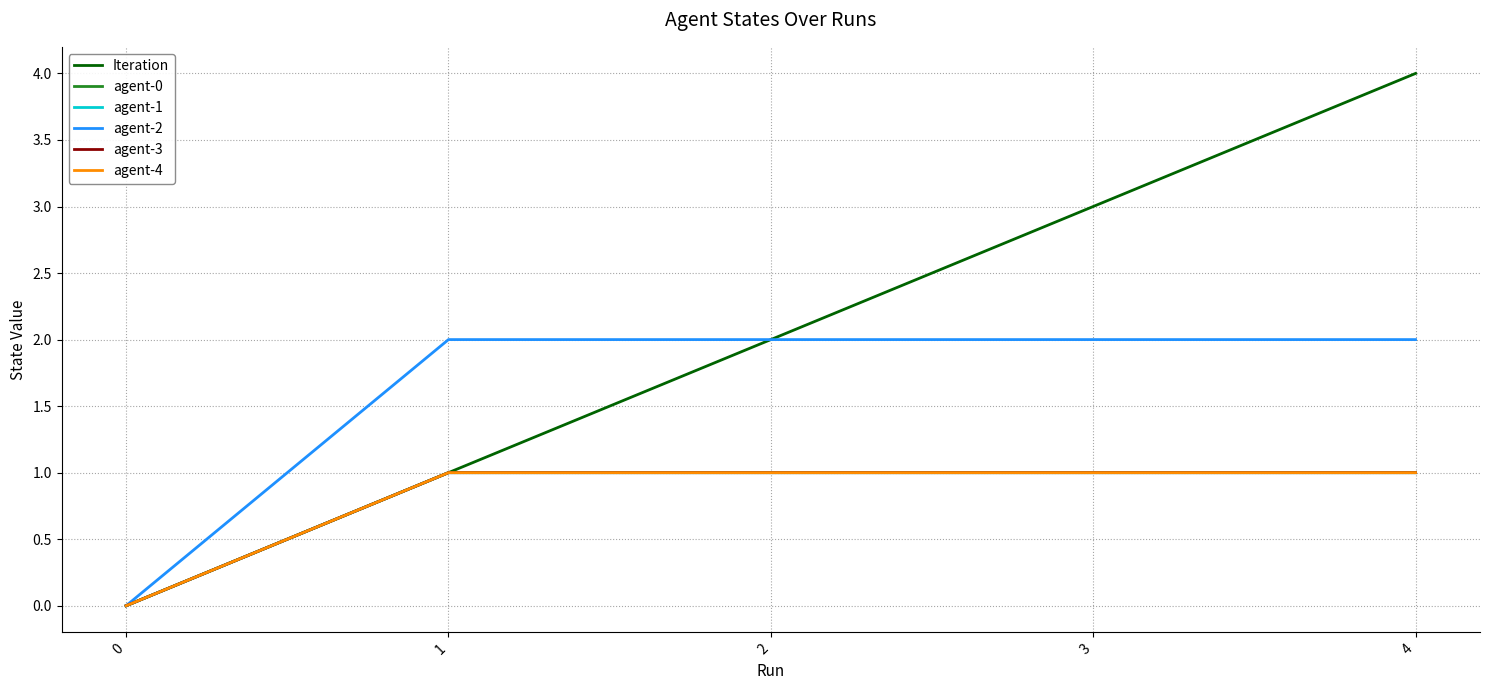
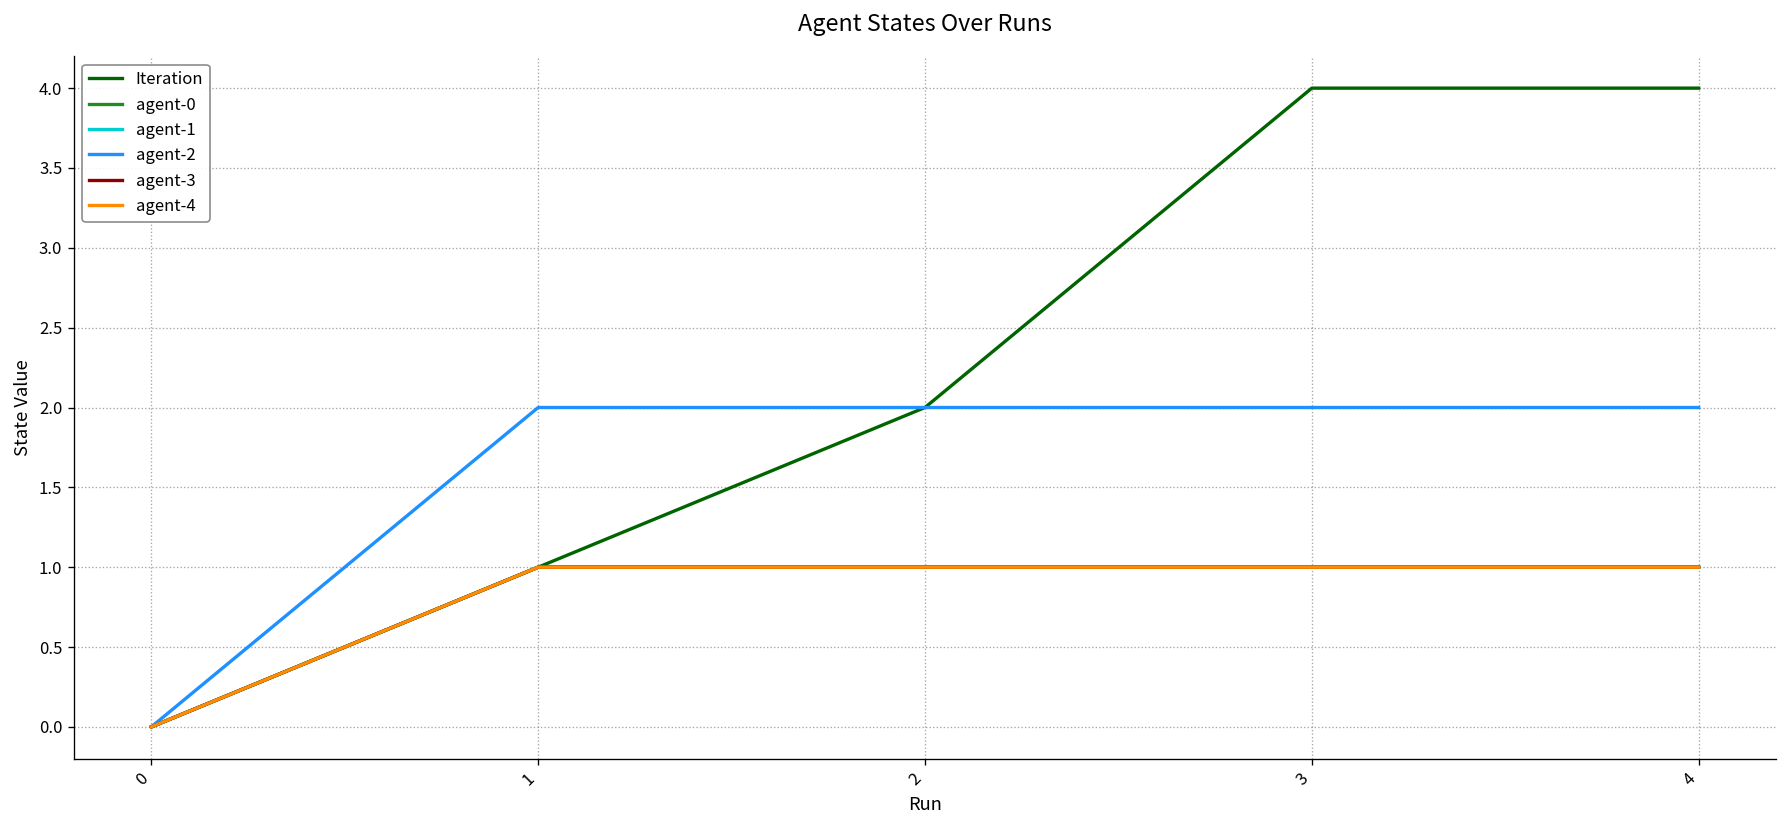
Iteration, 3: 3 -> 4
